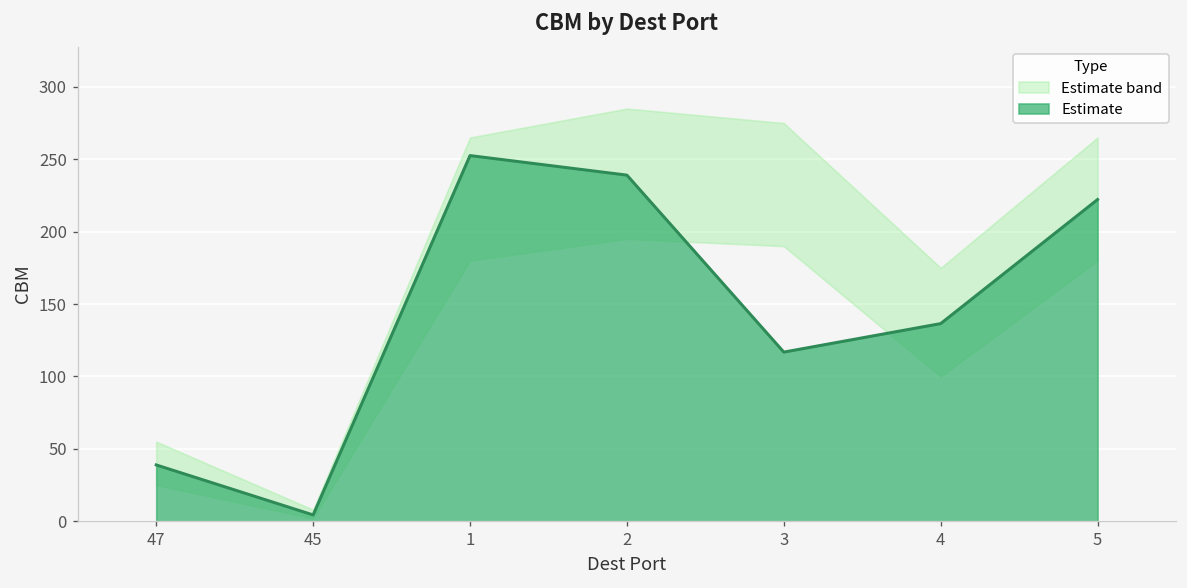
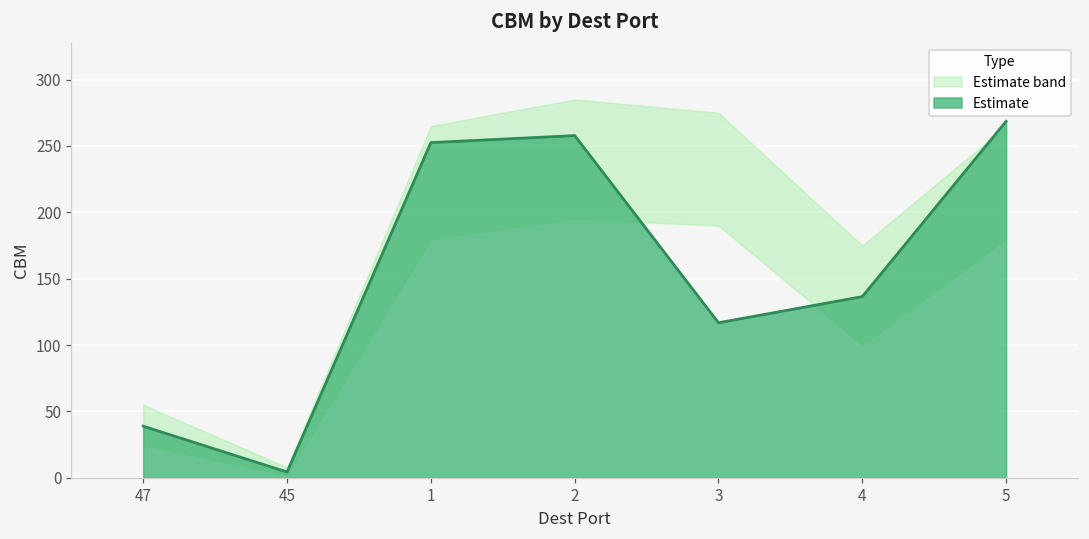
Estimate, 2: 239 -> 258
Estimate, 5: 222 -> 269
